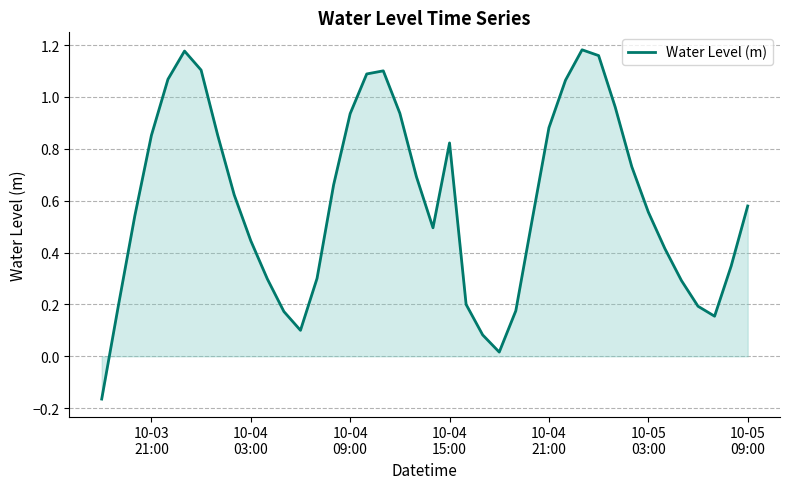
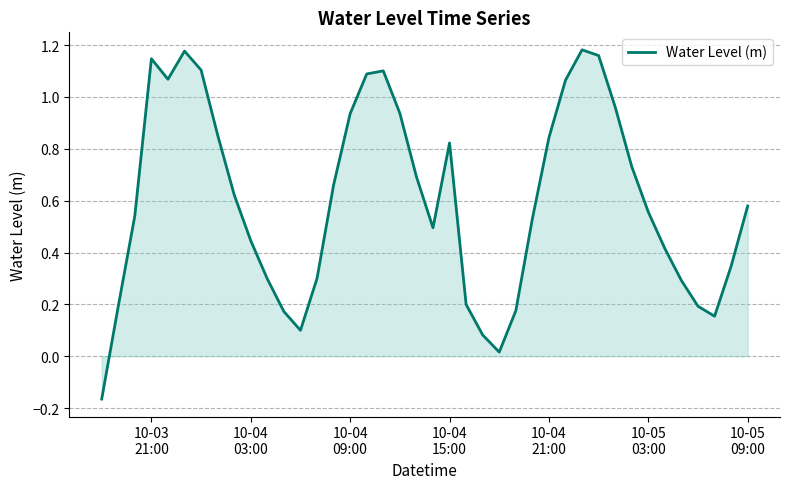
Water Level (m), 10-03 21:00: 0.85 -> 1.15
Water Level (m), 10-04 21:00: 0.88 -> 0.84
